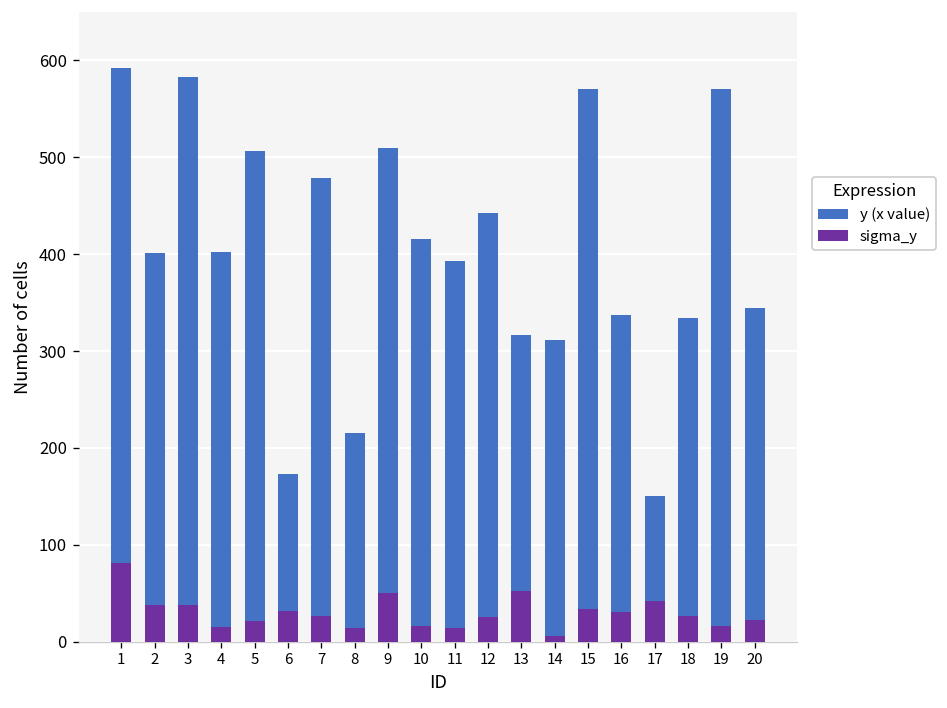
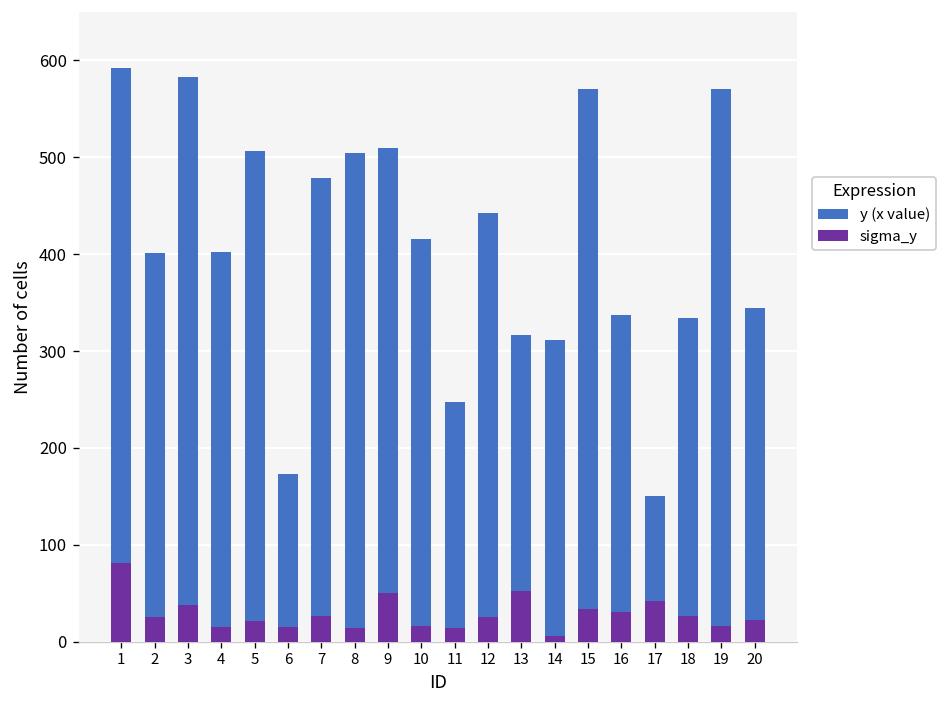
sigma_y, 2: 40 -> 30
sigma_y, 6: 30 -> 20
y (x value), 8: 220 -> 500
y (x value), 11: 390 -> 250
